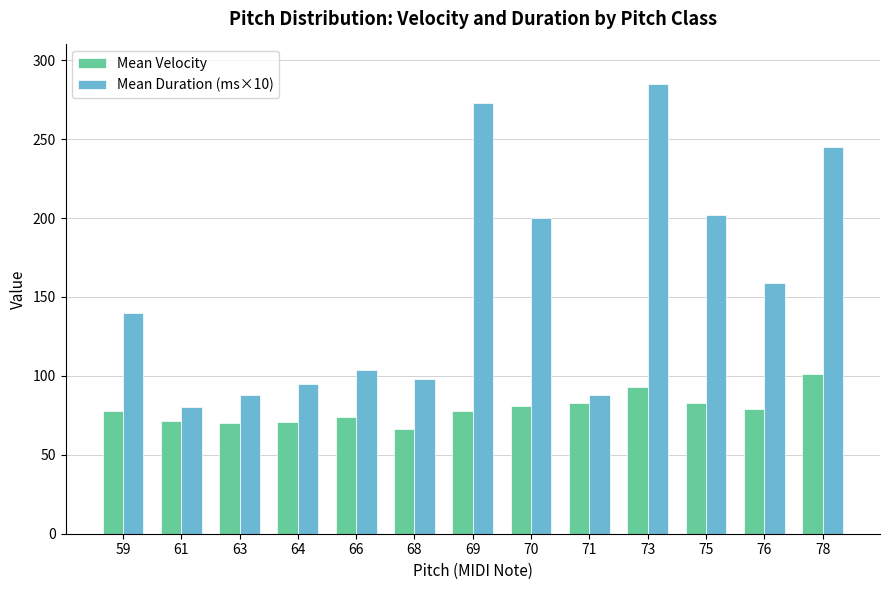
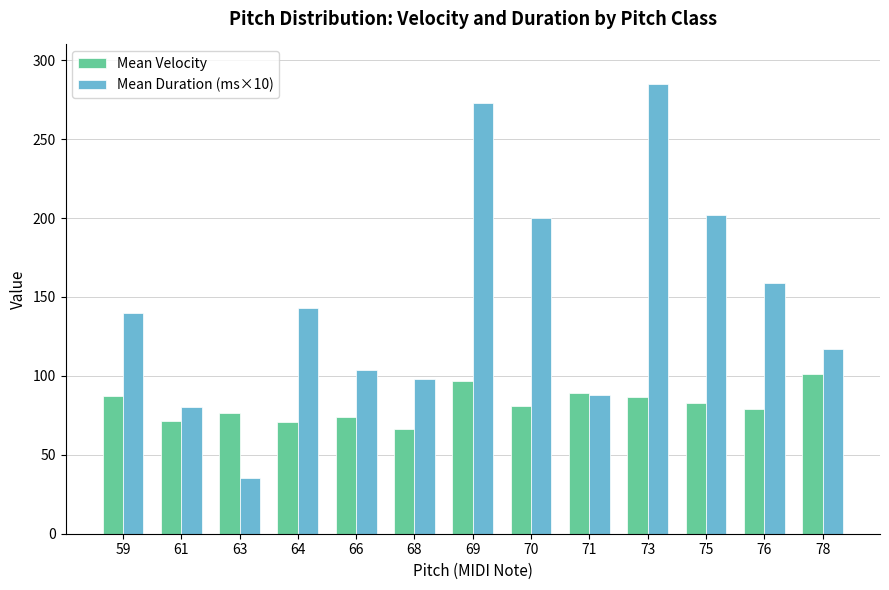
Mean Velocity, 59: 78 -> 87
Mean Velocity, 63: 70 -> 76
Mean Duration (ms×10), 63: 88 -> 35
Mean Duration (ms×10), 64: 95 -> 143
Mean Velocity, 69: 78 -> 97
Mean Velocity, 71: 83 -> 89
Mean Velocity, 73: 93 -> 87
Mean Duration (ms×10), 78: 245 -> 117
